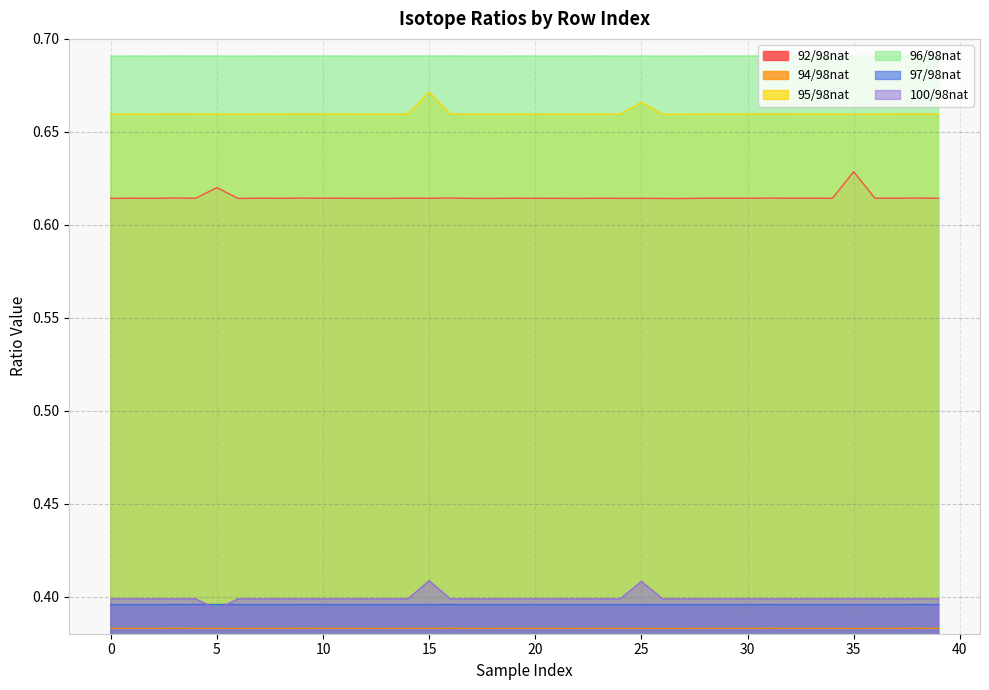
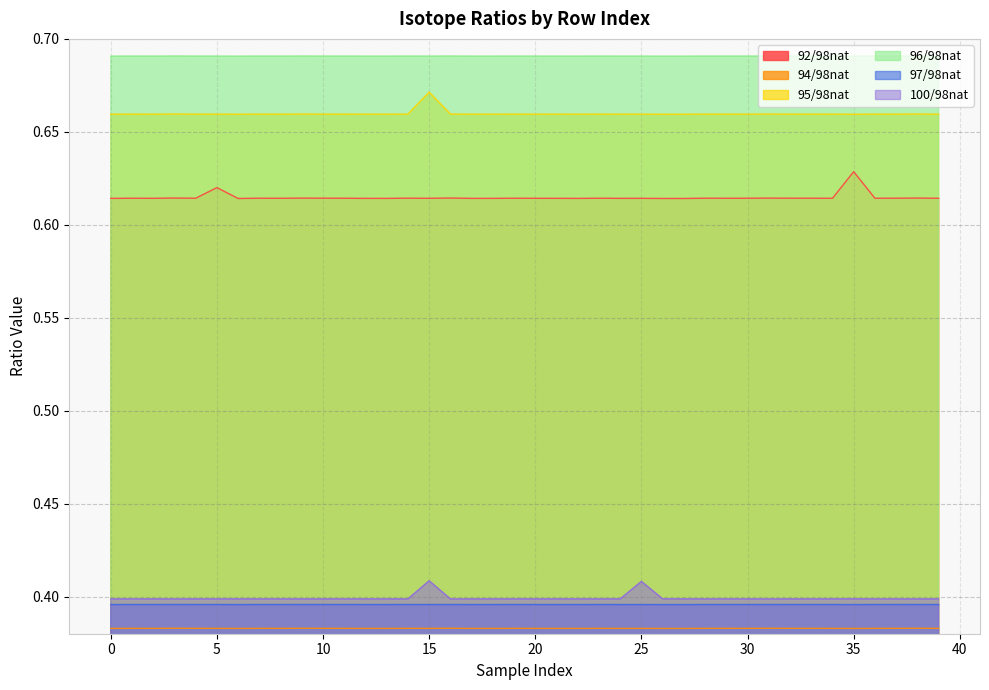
100/98nat, 5: 0.393 -> 0.399
95/98nat, 25: 0.666 -> 0.659
